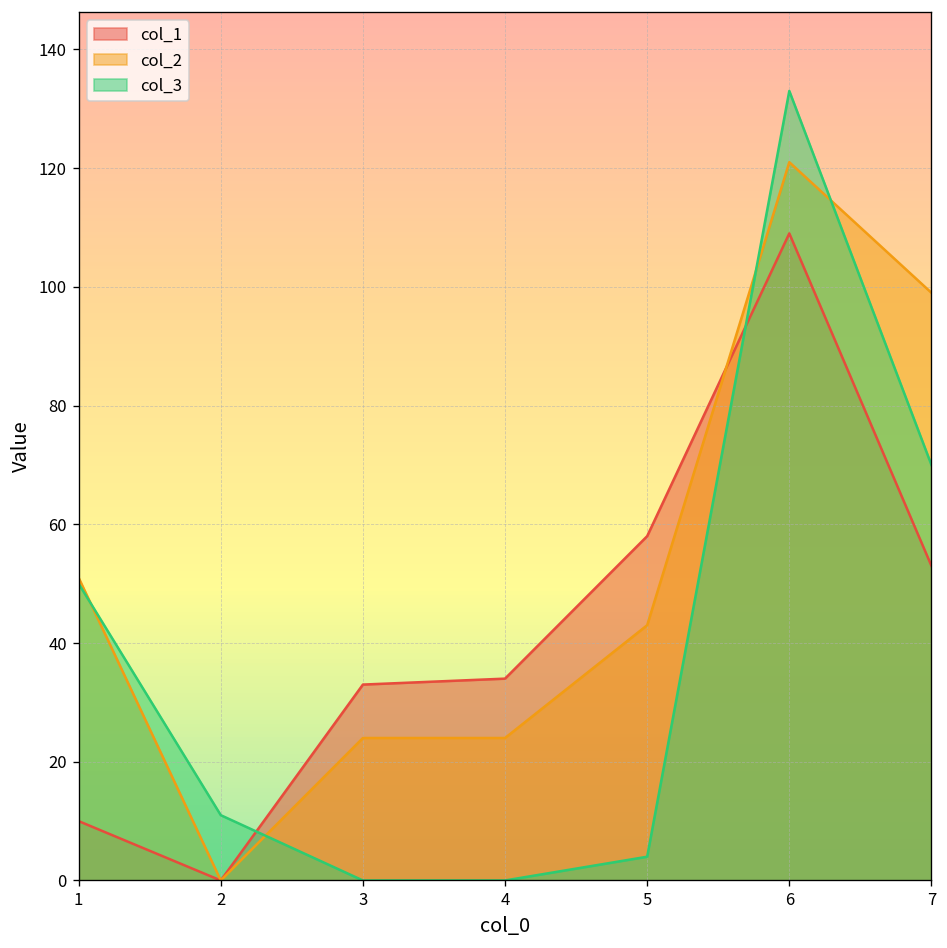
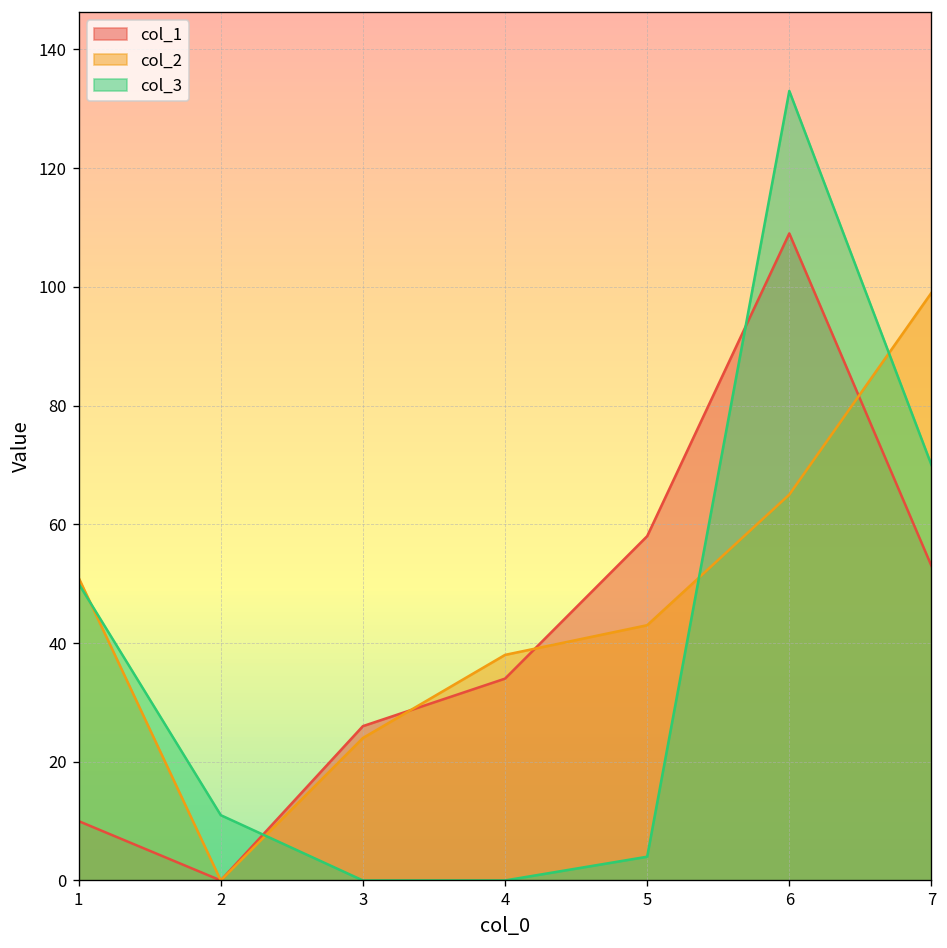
col_1, 3: 33 -> 26
col_2, 4: 24 -> 38
col_2, 6: 121 -> 65
